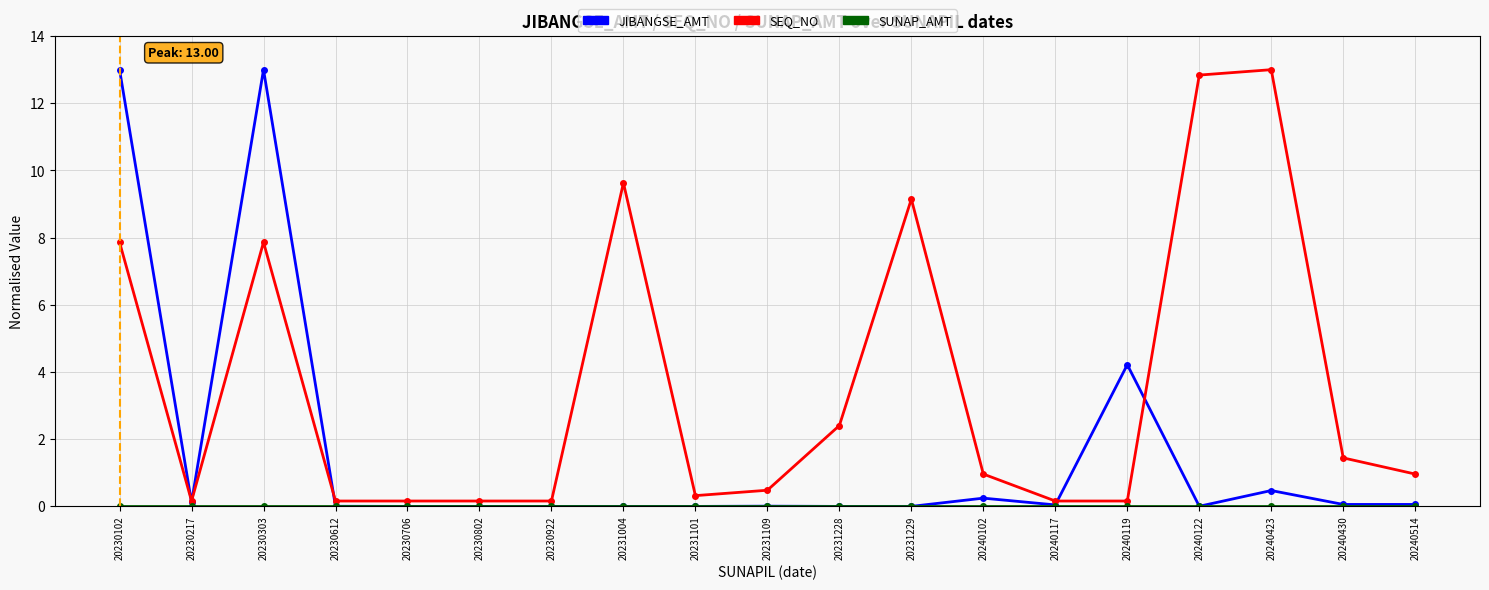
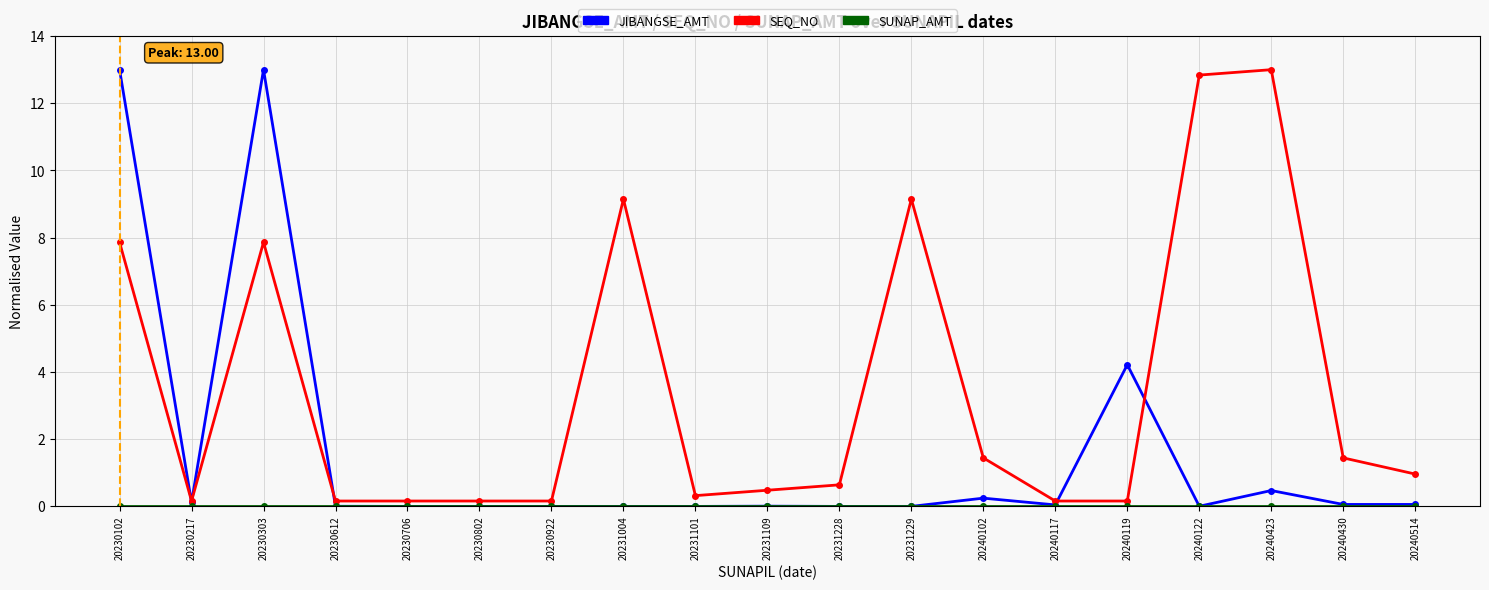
SEQ_NO, 20231004: 9.6 -> 9.1
SEQ_NO, 20231228: 2.4 -> 0.6
SEQ_NO, 20240102: 1.0 -> 1.4
